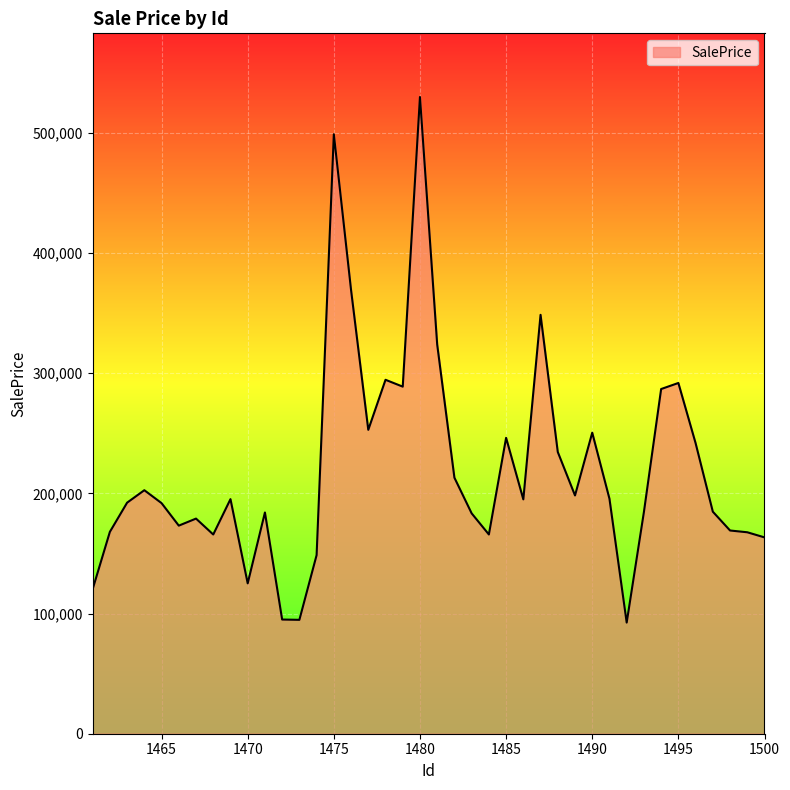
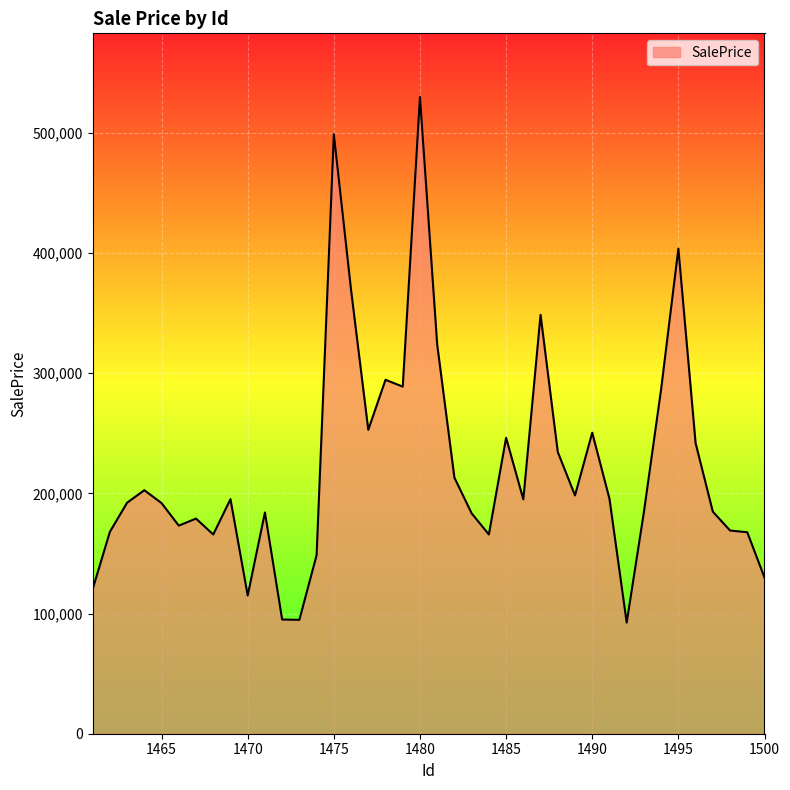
1470: 125,000 -> 115,000
1495: 292,000 -> 404,000
1500: 163,000 -> 130,000
